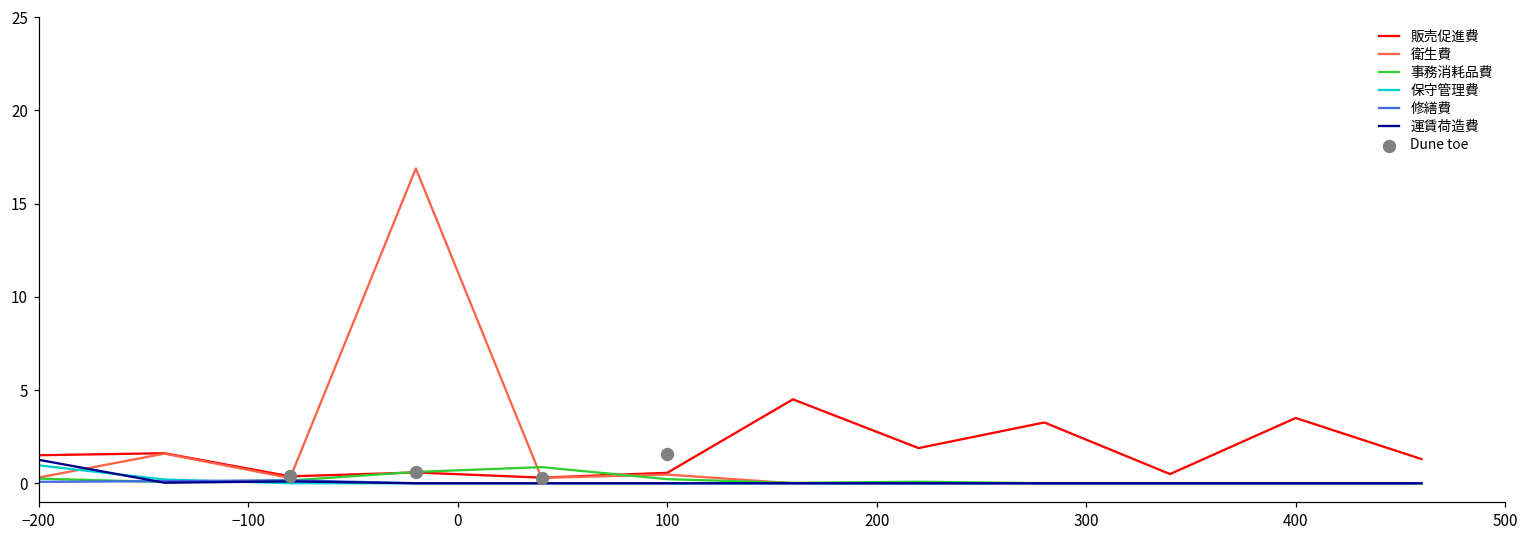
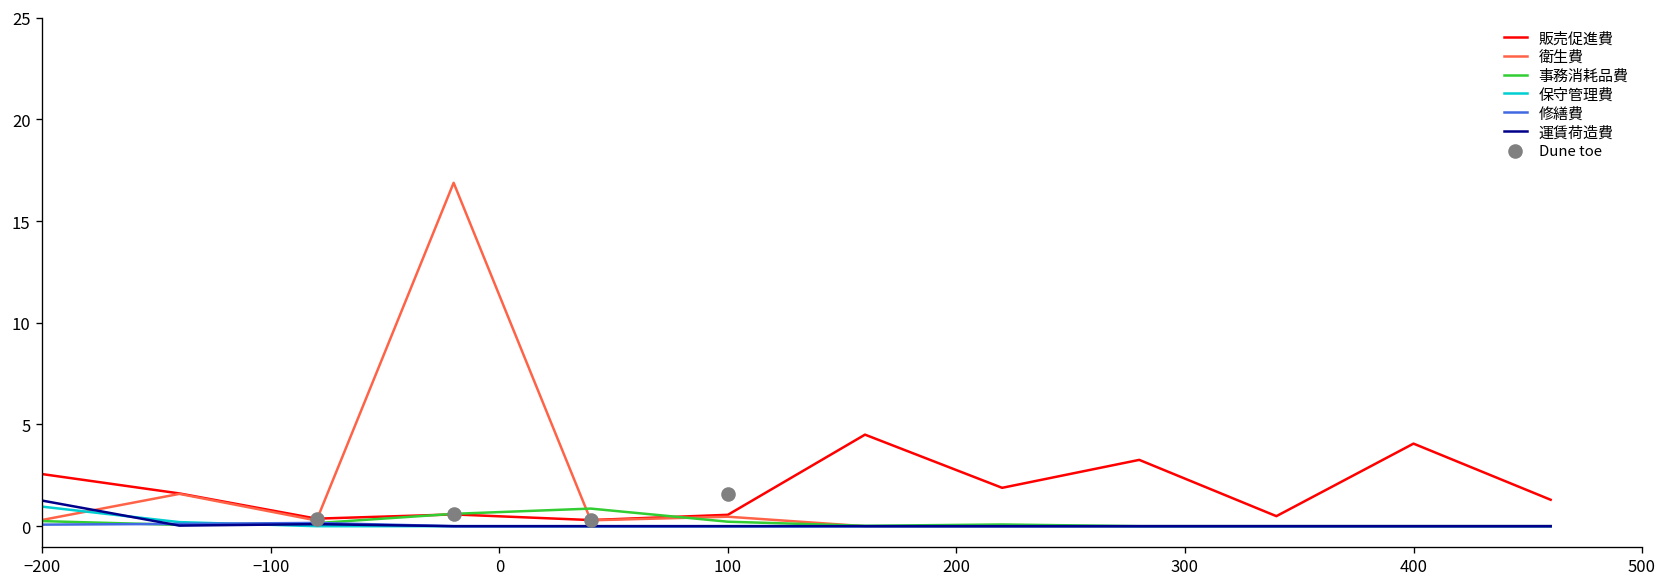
販売促進費, −200: 1.5 -> 2.6
販売促進費, 400: 3.5 -> 4.1
